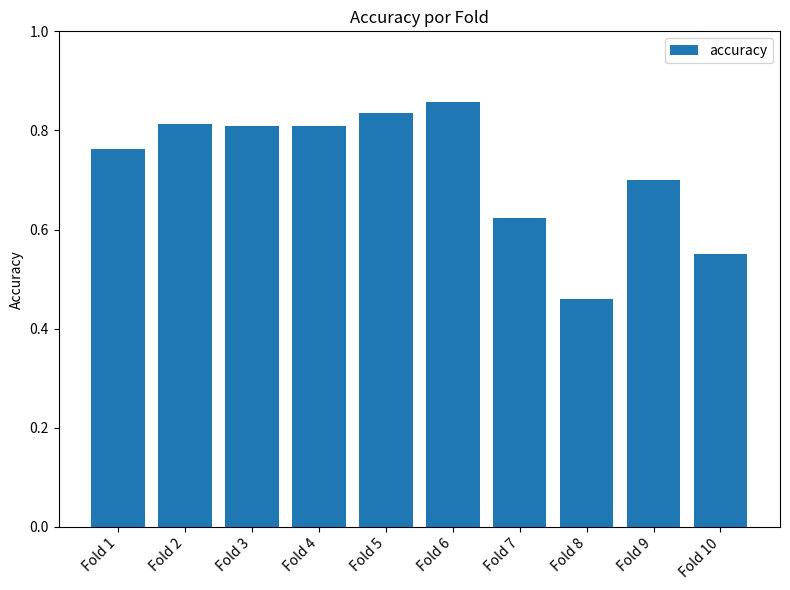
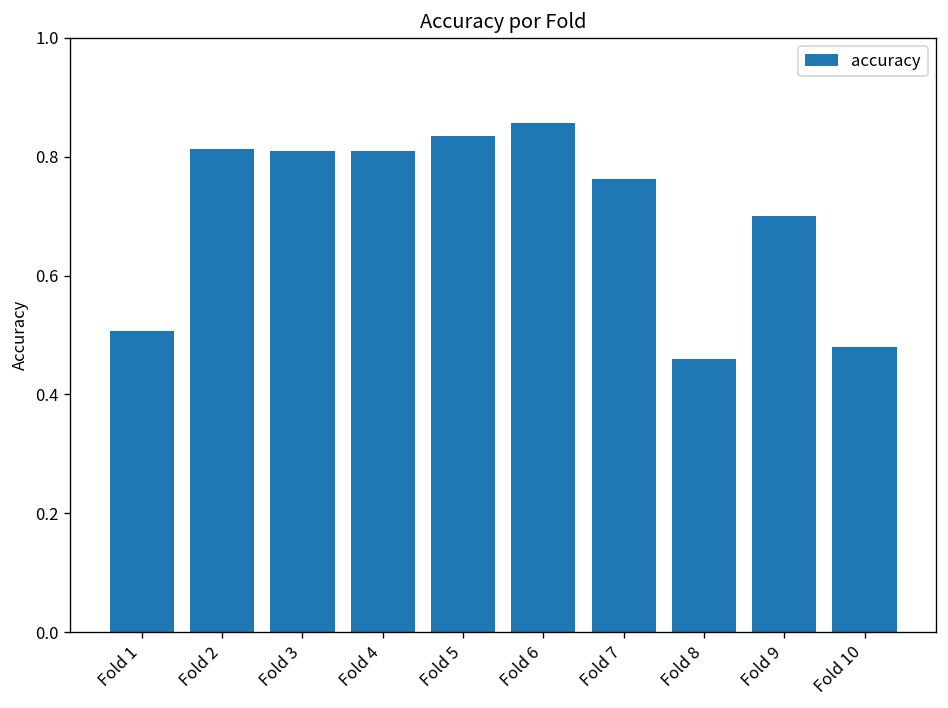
Fold 1: 0.76 -> 0.51
Fold 7: 0.62 -> 0.76
Fold 10: 0.55 -> 0.48
